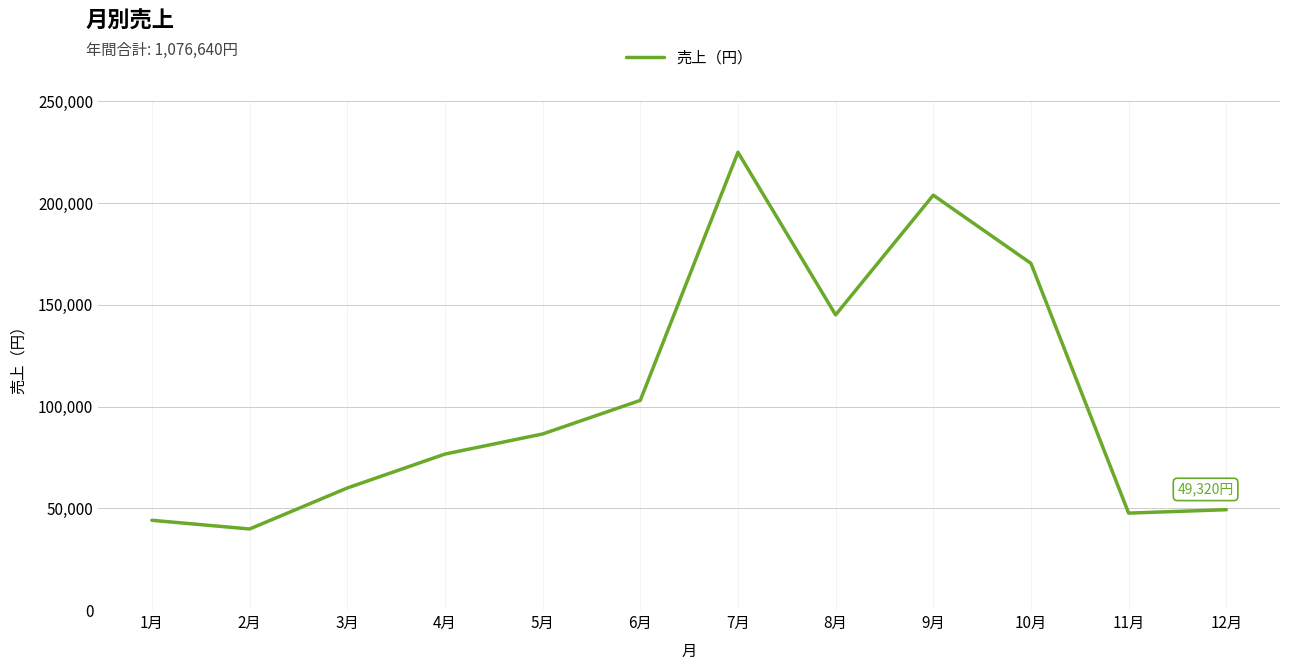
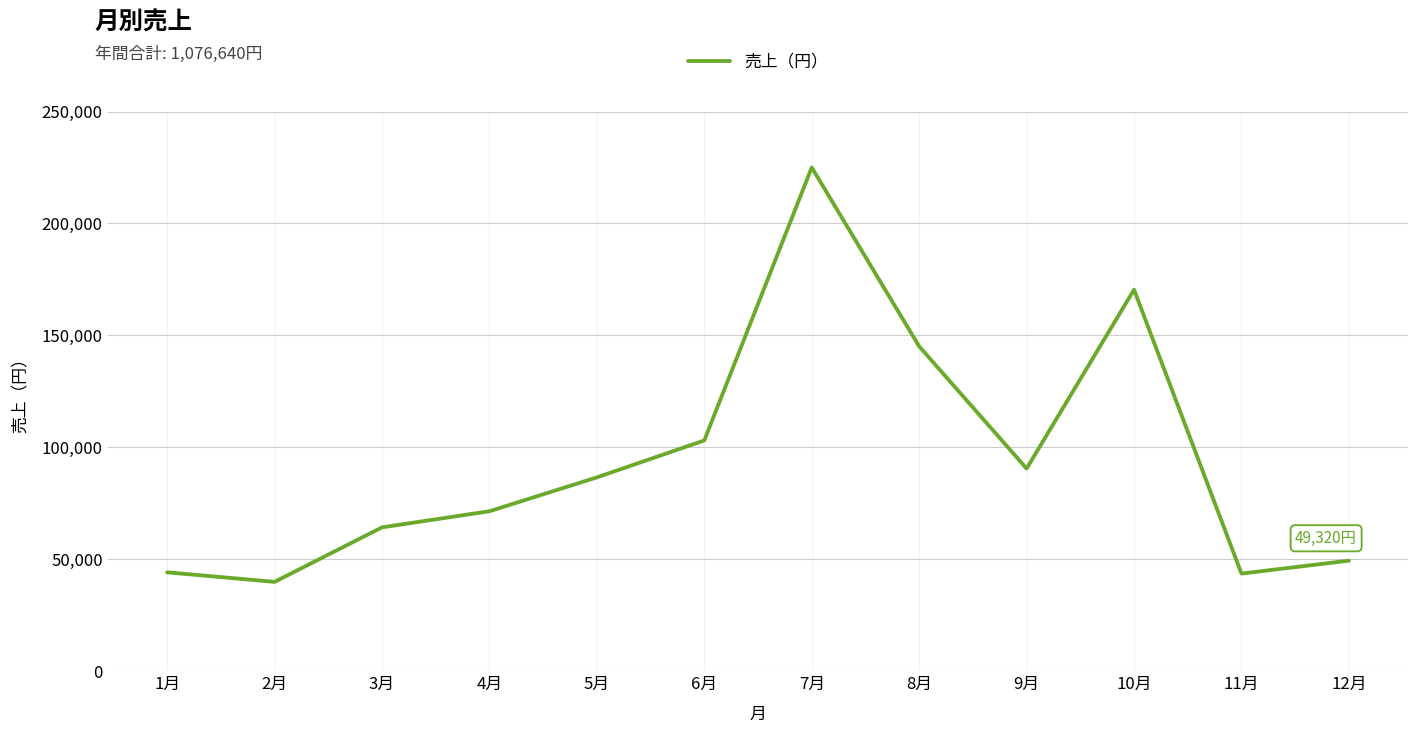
3月: 60,000 -> 64,000
4月: 77,000 -> 71,000
9月: 204,000 -> 90,000
11月: 48,000 -> 44,000
